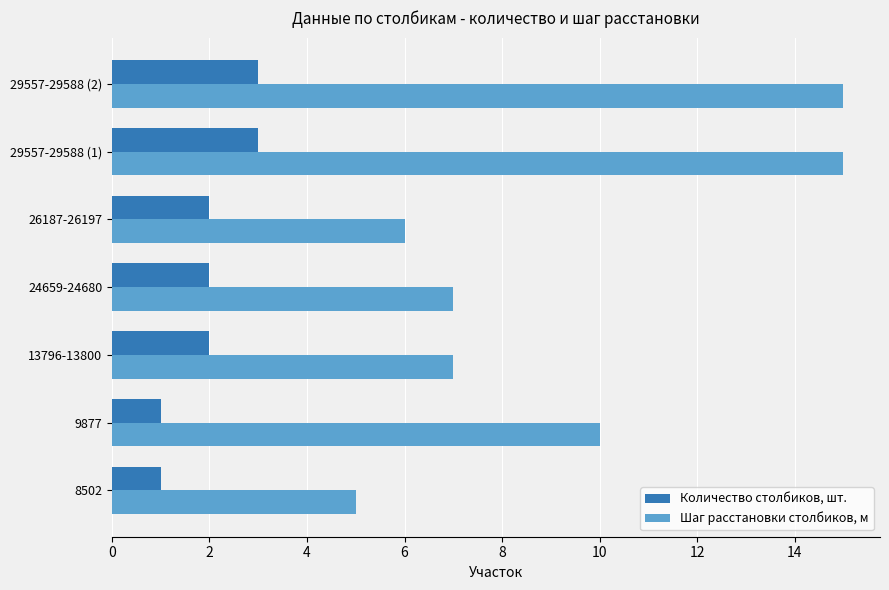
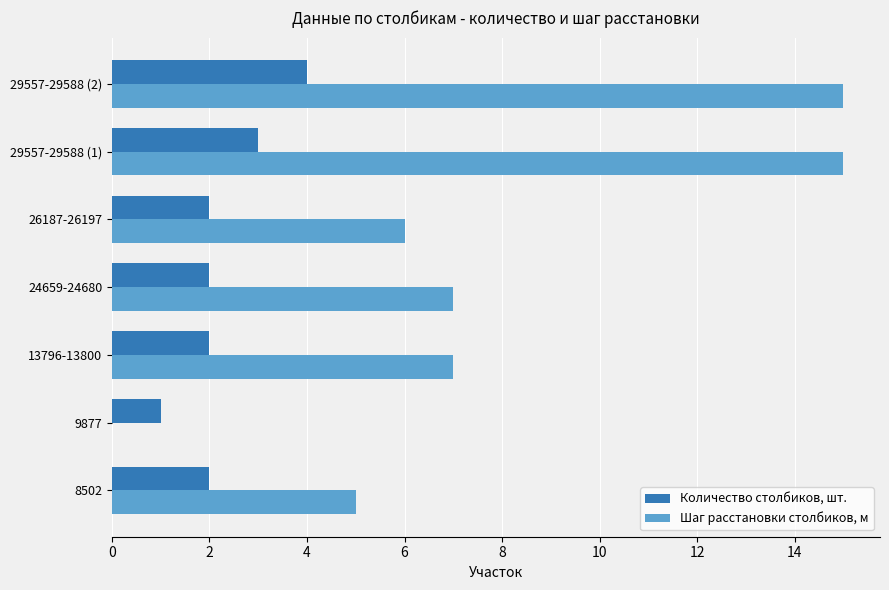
Количество столбиков, шт., 29557-29588 (2): 3 -> 4
Шаг расстановки столбиков, м, 9877: 10 -> 0
Количество столбиков, шт., 8502: 1 -> 2
